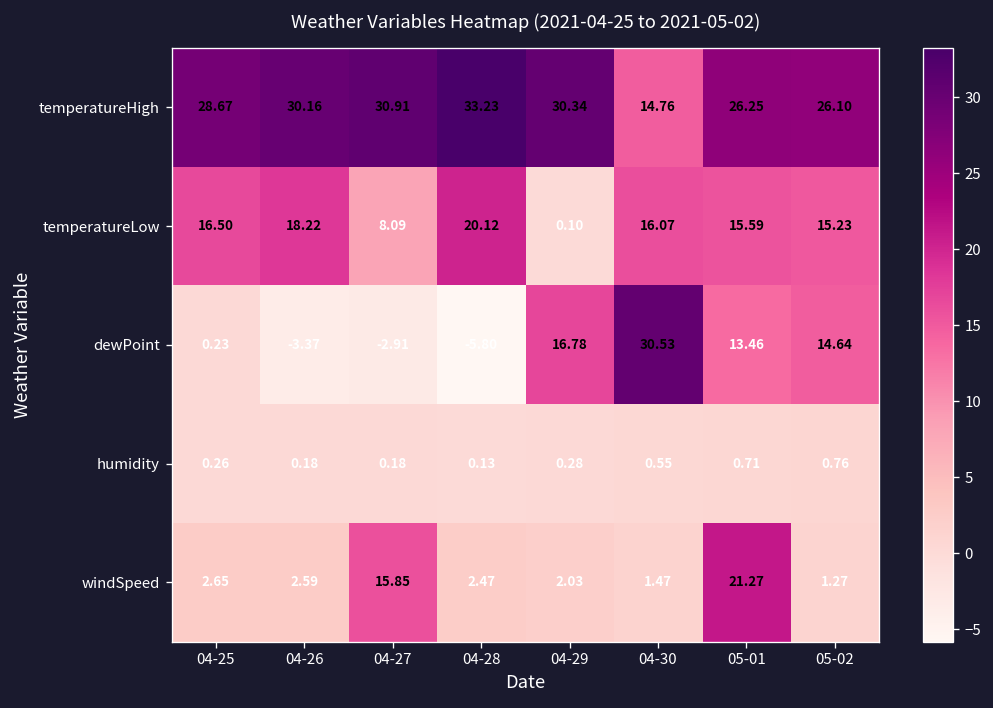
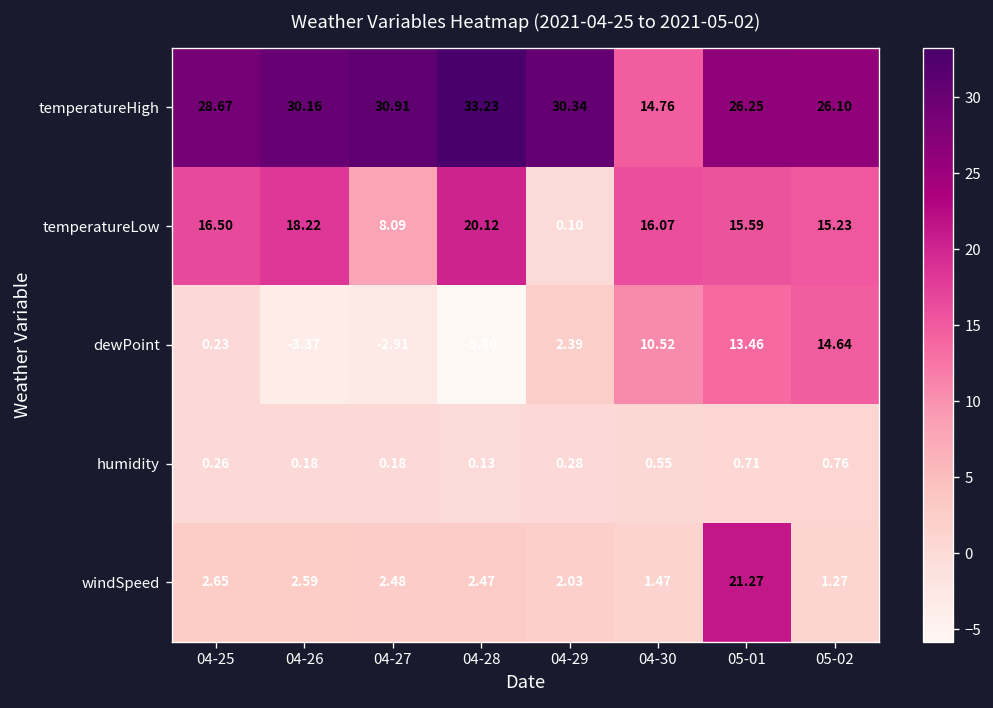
dewPoint, 04-29: 16.78 -> 2.39
dewPoint, 04-30: 30.53 -> 10.52
windSpeed, 04-27: 15.85 -> 2.48
